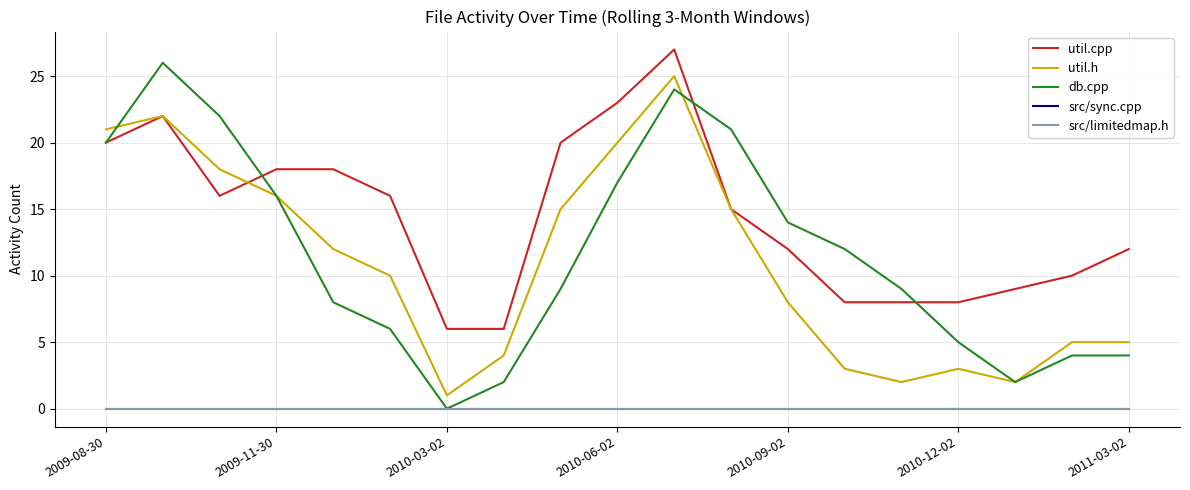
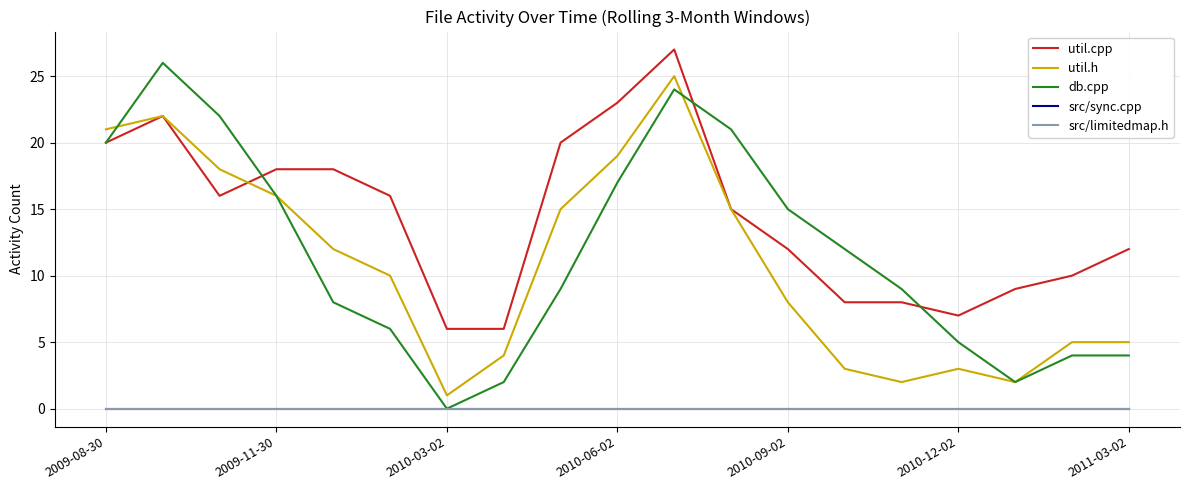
util.h, 2010-06-02: 20 -> 19
db.cpp, 2010-09-02: 14 -> 15
util.cpp, 2010-12-02: 8 -> 7
